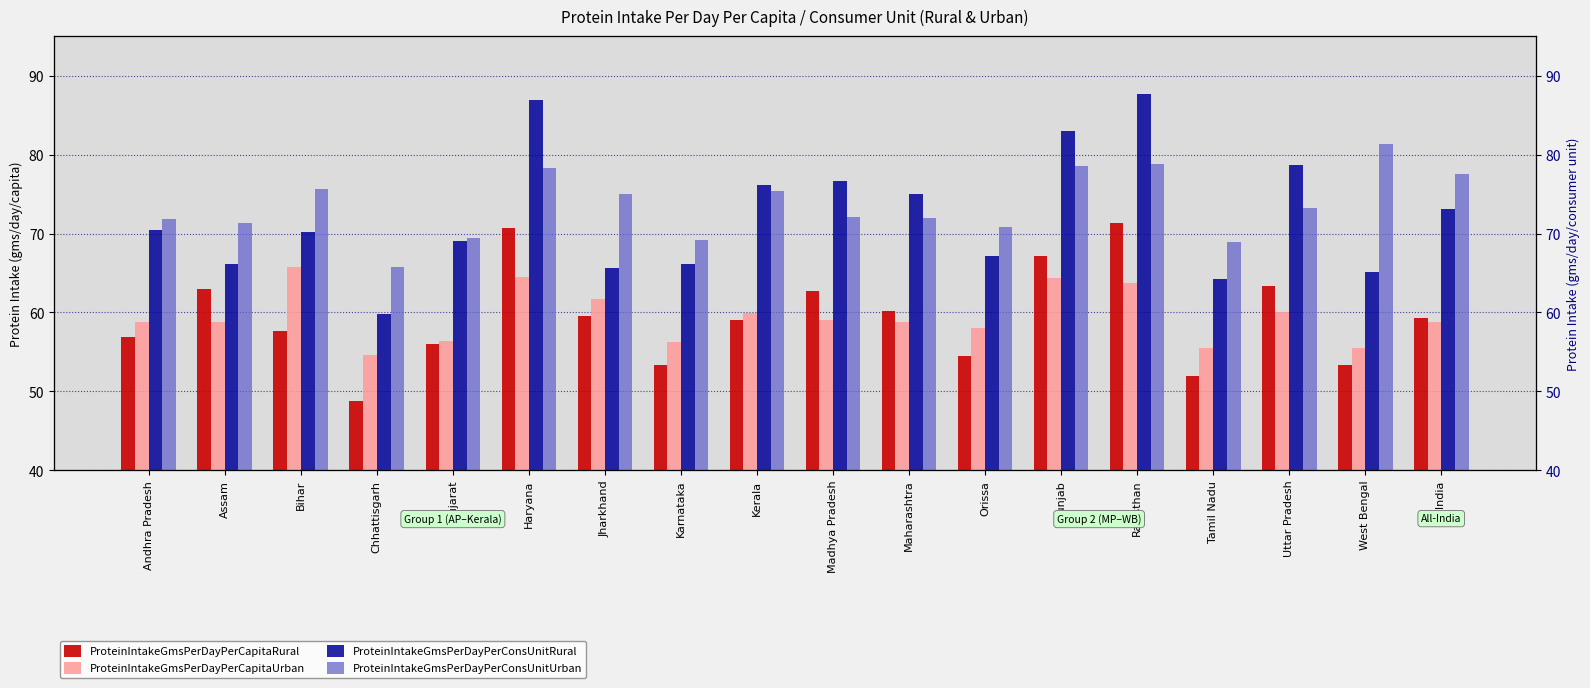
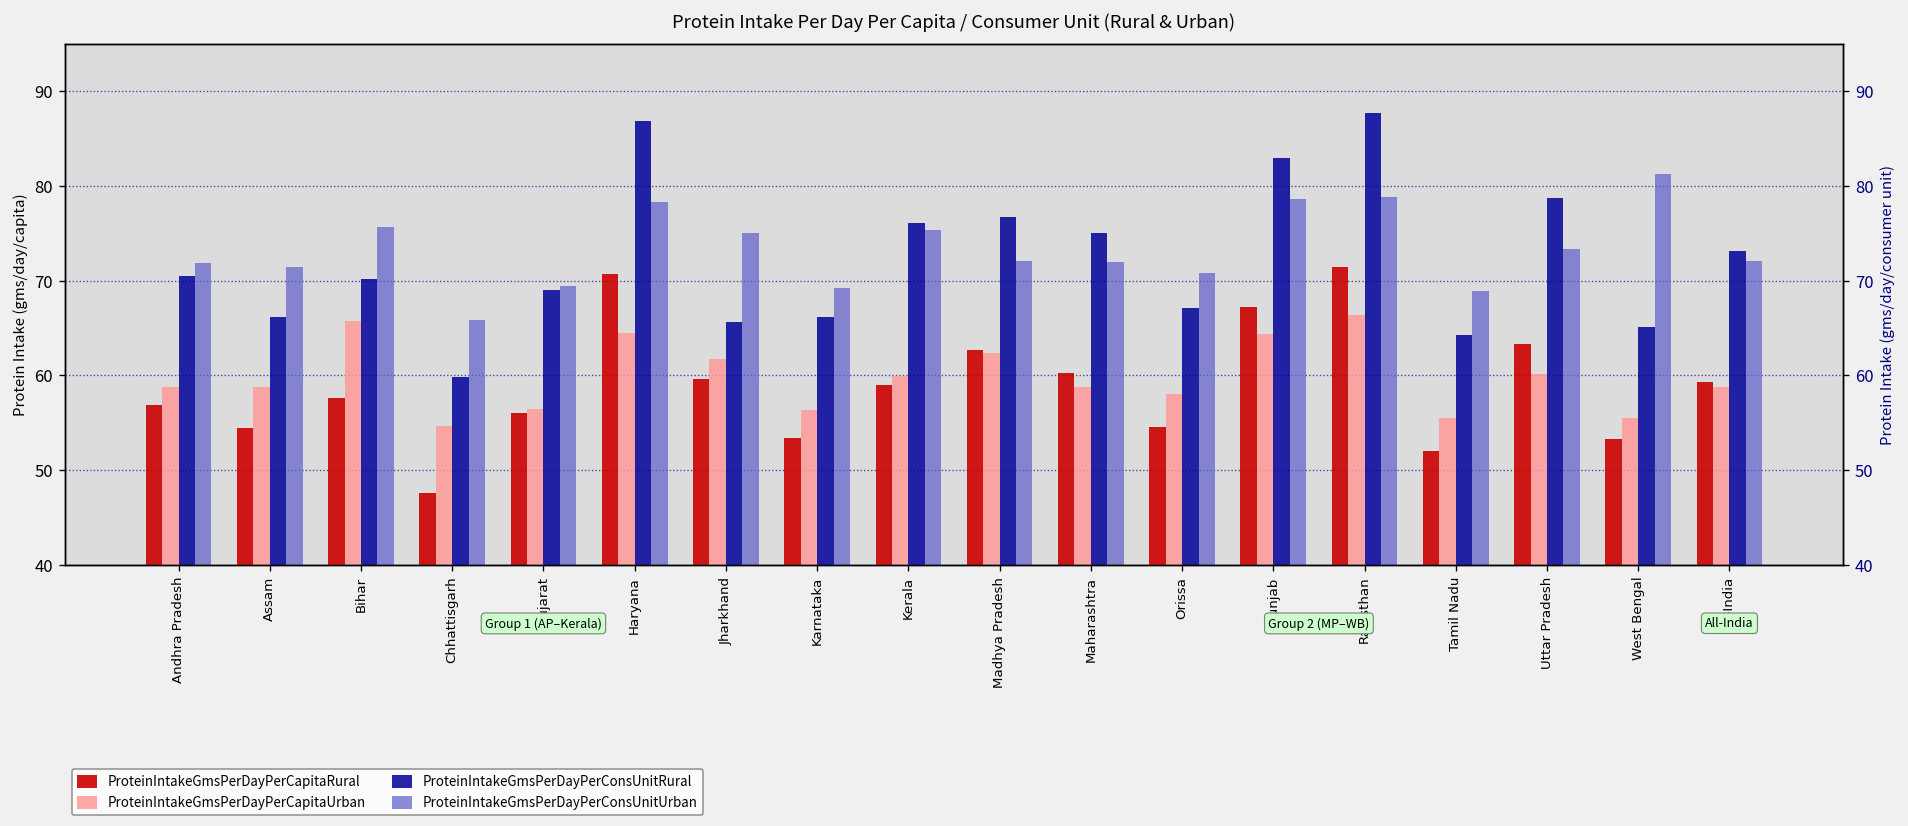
ProteinIntakeGmsPerDayPerCapitaRural, Assam: 63 -> 54
ProteinIntakeGmsPerDayPerCapitaRural, Chhattisgarh: 49 -> 48
ProteinIntakeGmsPerDayPerCapitaUrban, Madhya Pradesh: 59 -> 62
ProteinIntakeGmsPerDayPerCapitaUrban, Rajasthan: 64 -> 66
ProteinIntakeGmsPerDayPerConsUnitUrban, All-India: 78 -> 72
